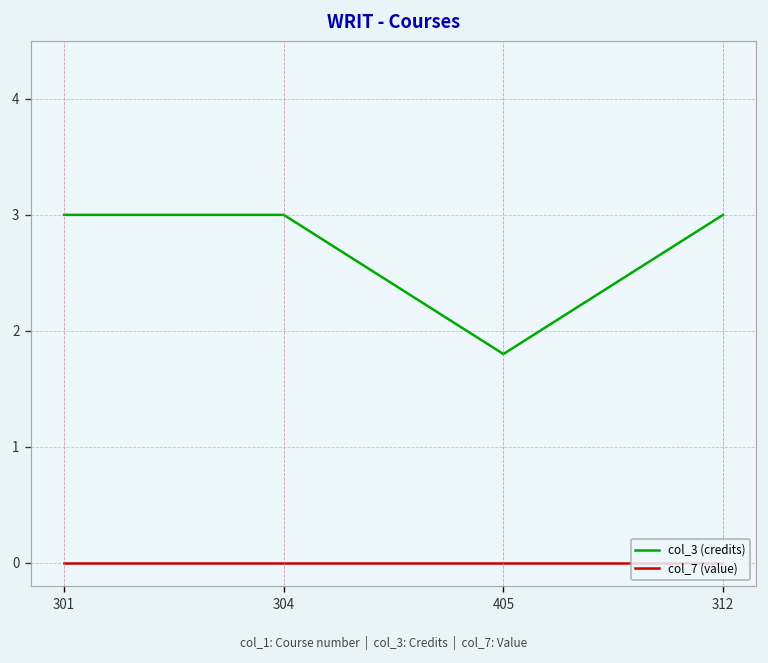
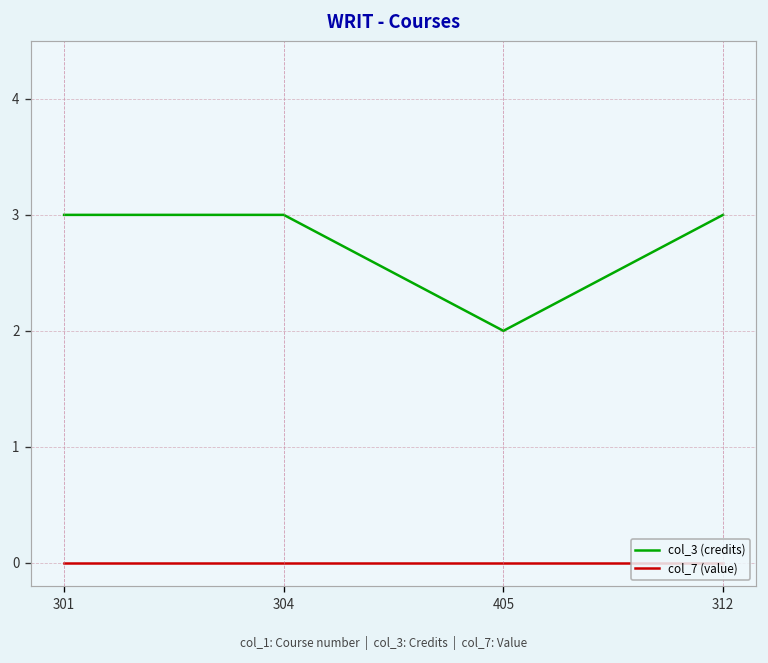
col_3 (credits), 405: 1.8 -> 2.0
